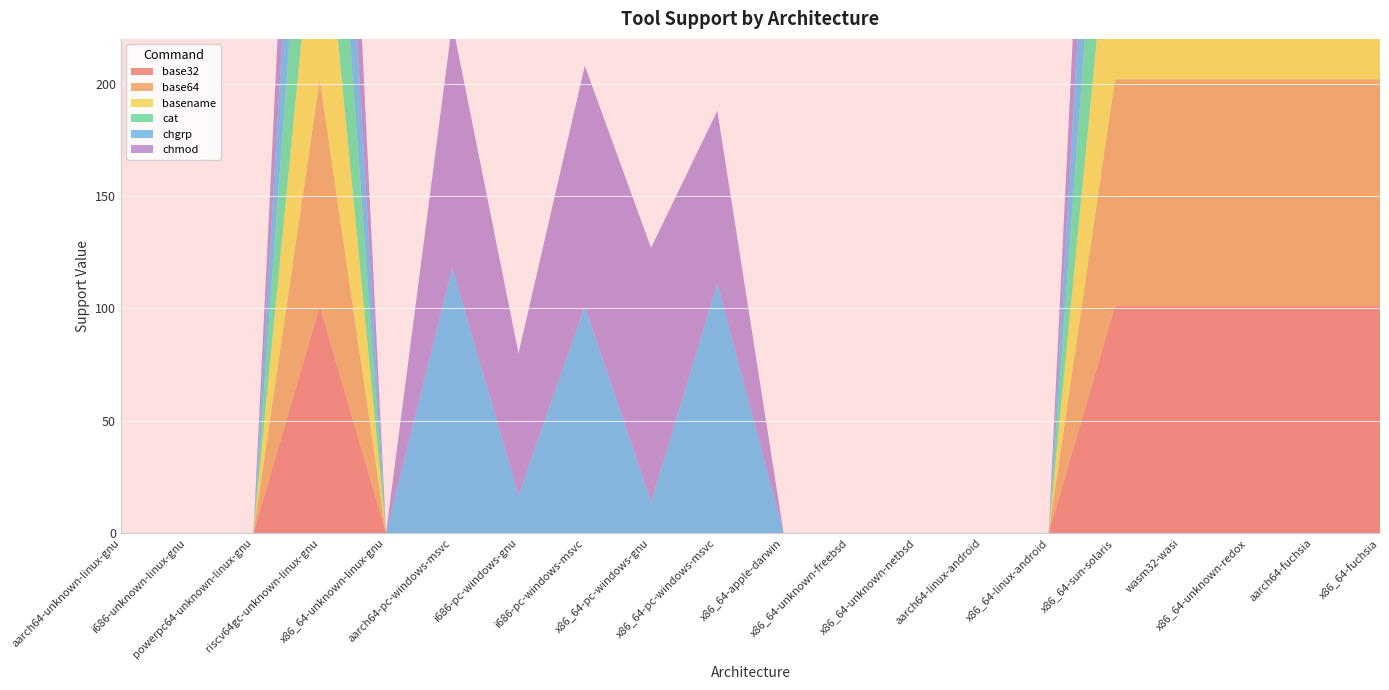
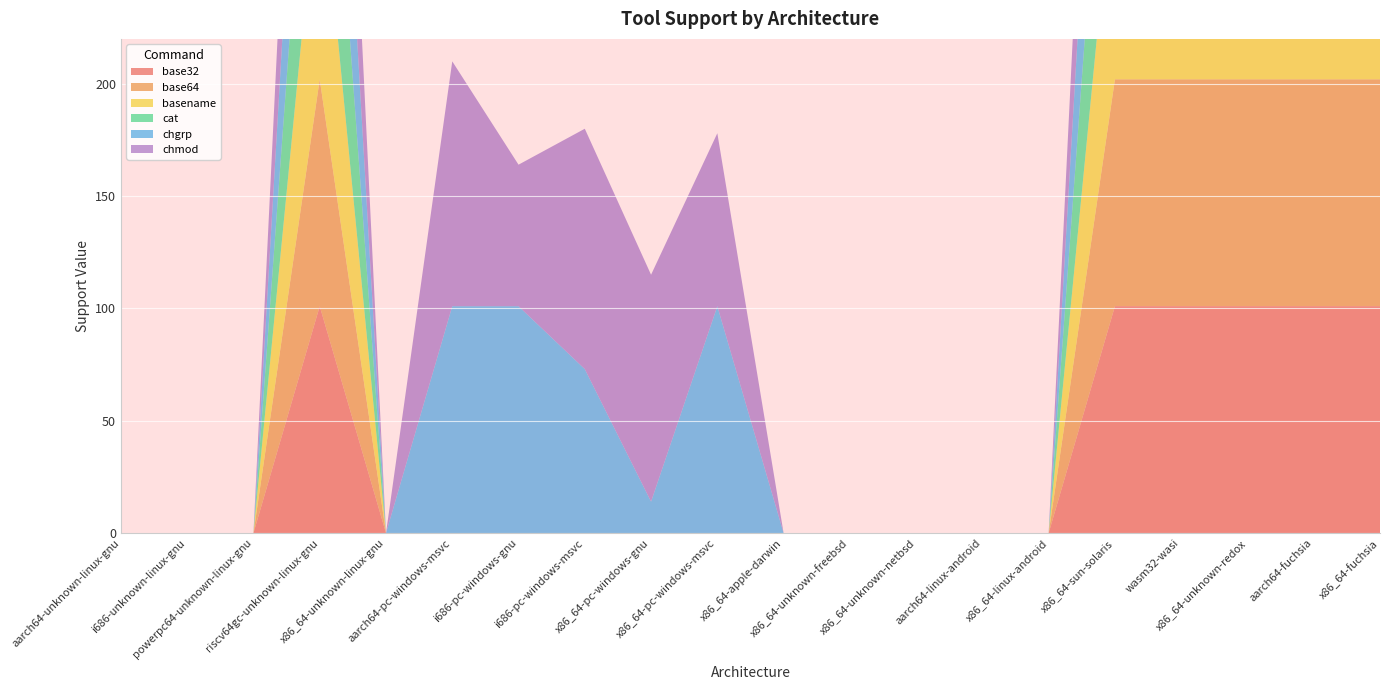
chgrp, aarch64-pc-windows-msvc: 118 -> 101
chgrp, i686-pc-windows-gnu: 17 -> 101
chgrp, i686-pc-windows-msvc: 101 -> 73
chmod, x86_64-pc-windows-gnu: 113 -> 101
chgrp, x86_64-pc-windows-msvc: 111 -> 101
